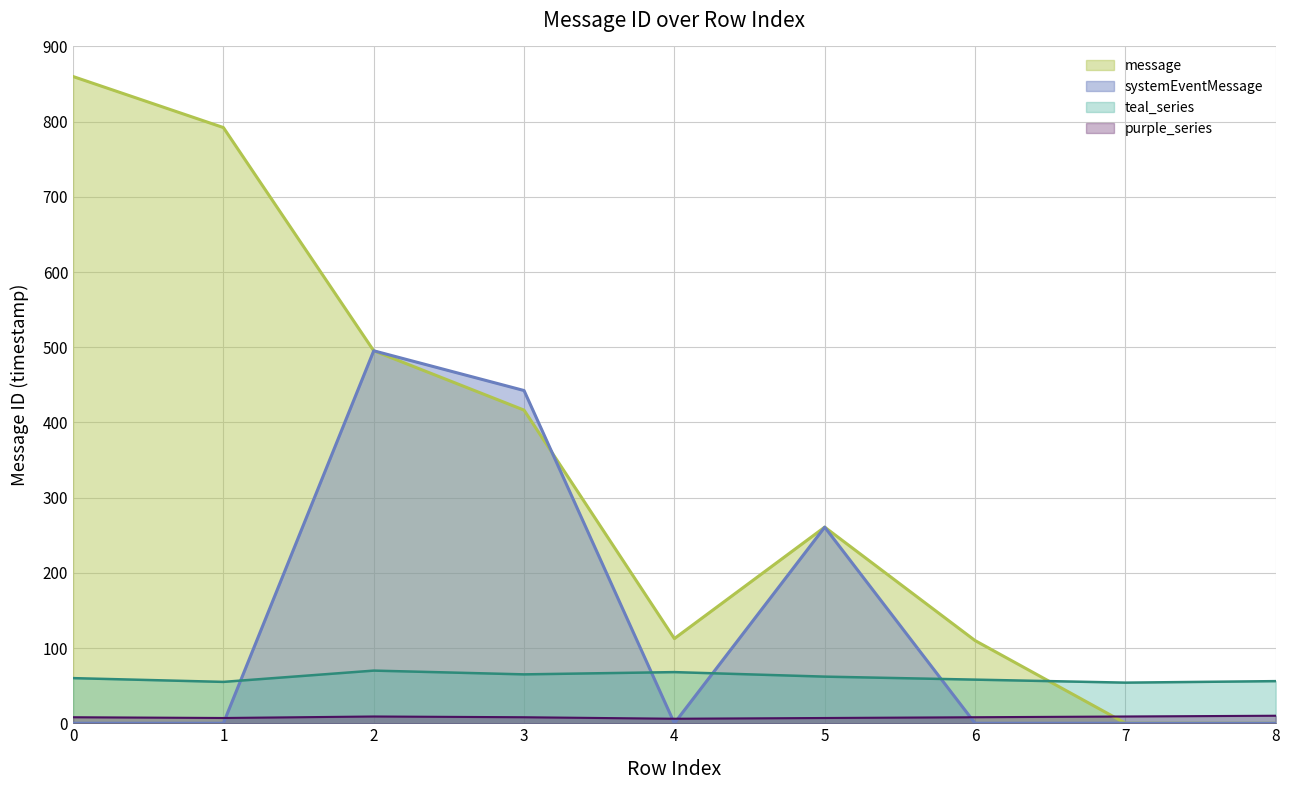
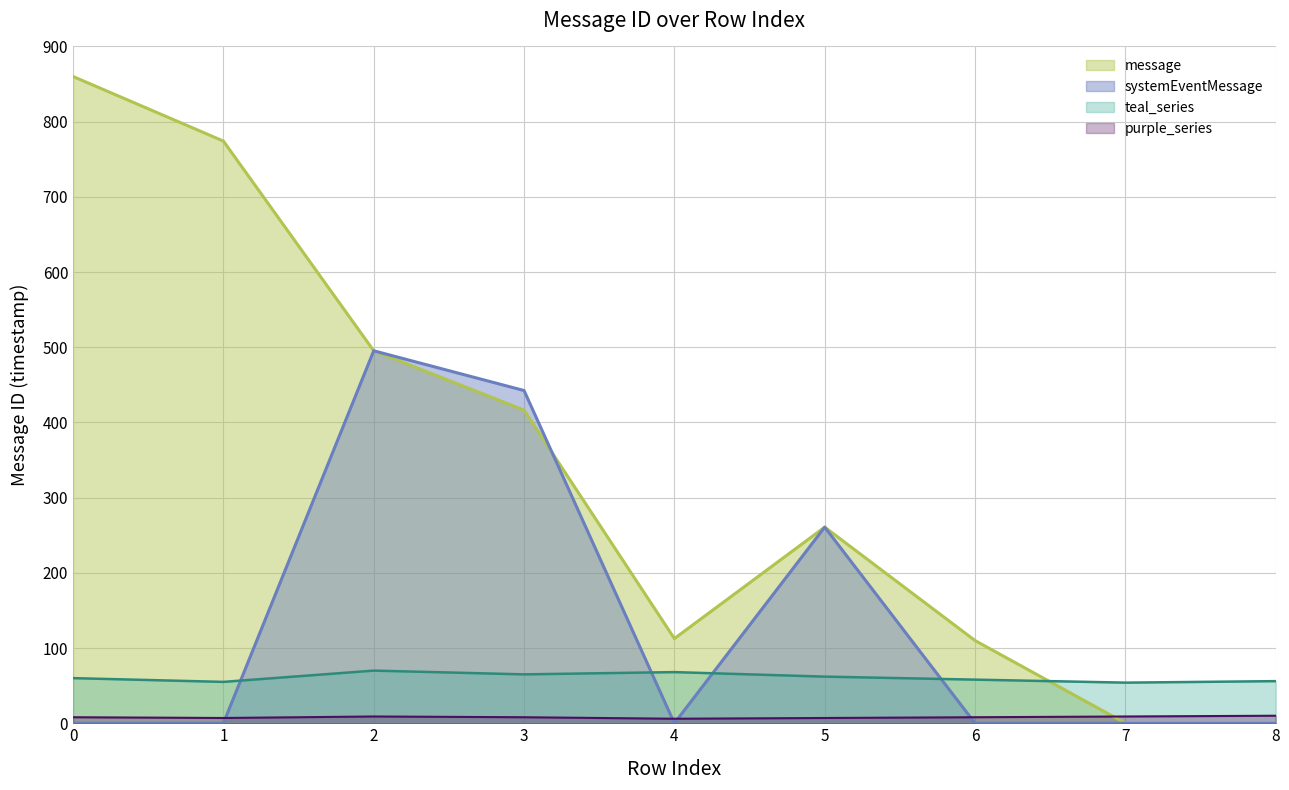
message, 1: 790 -> 770
